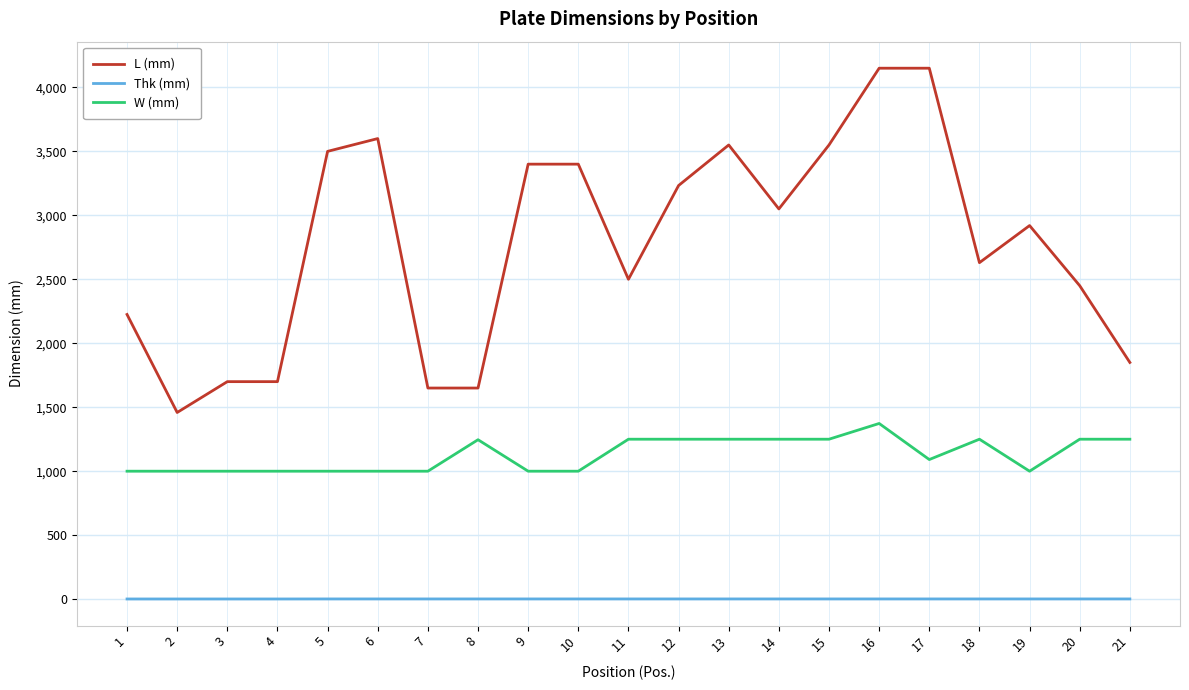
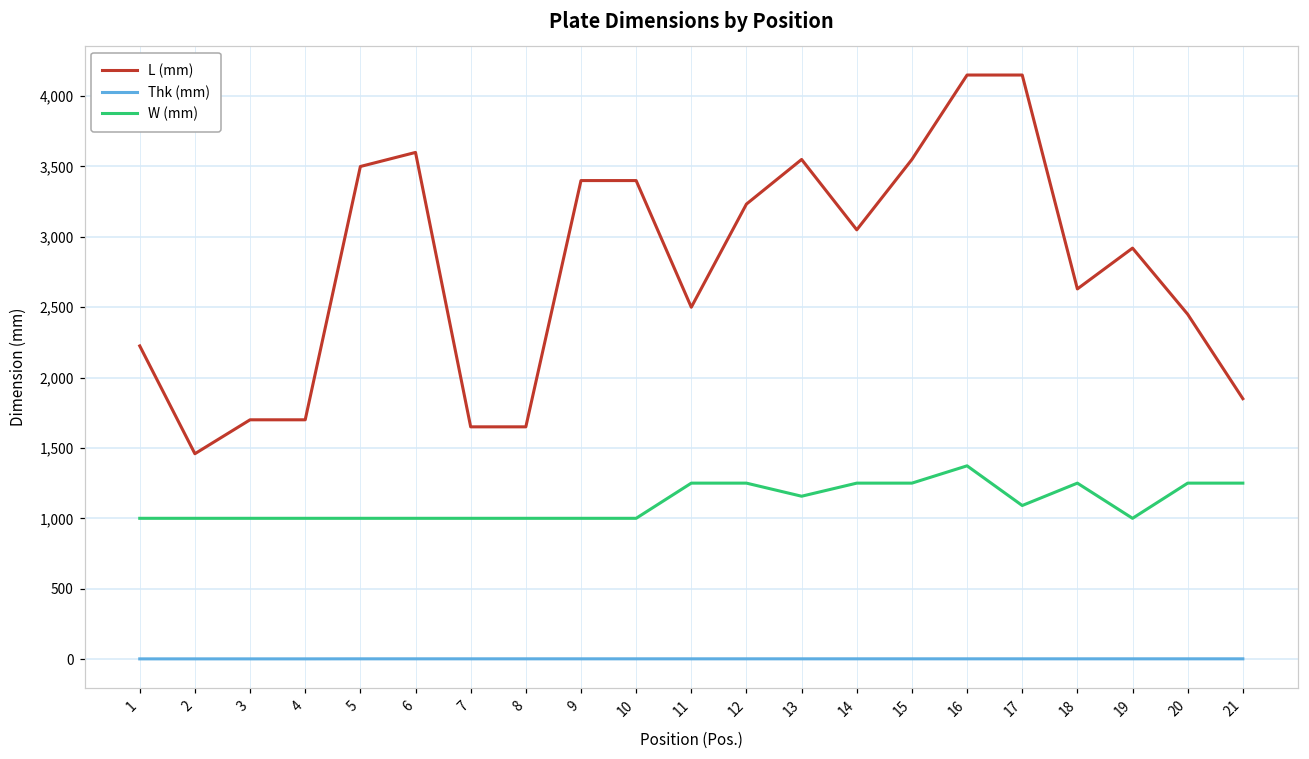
W (mm), 8: 1,250 -> 1,000
W (mm), 13: 1,250 -> 1,160
